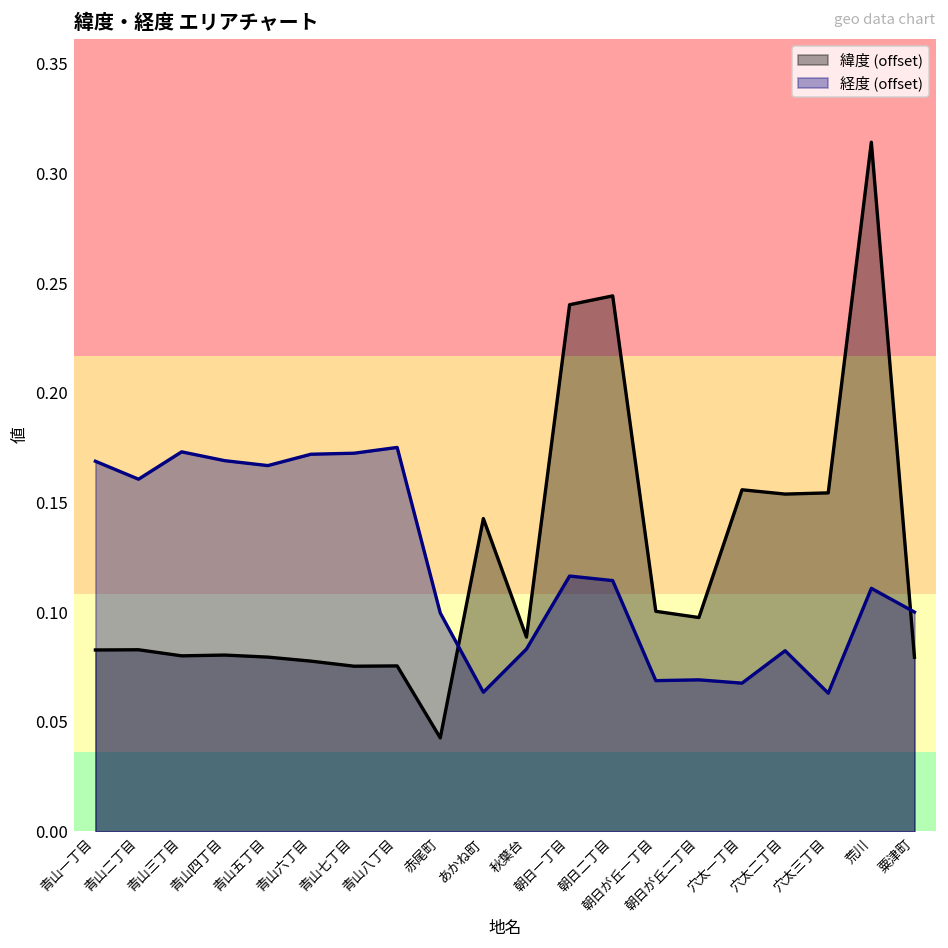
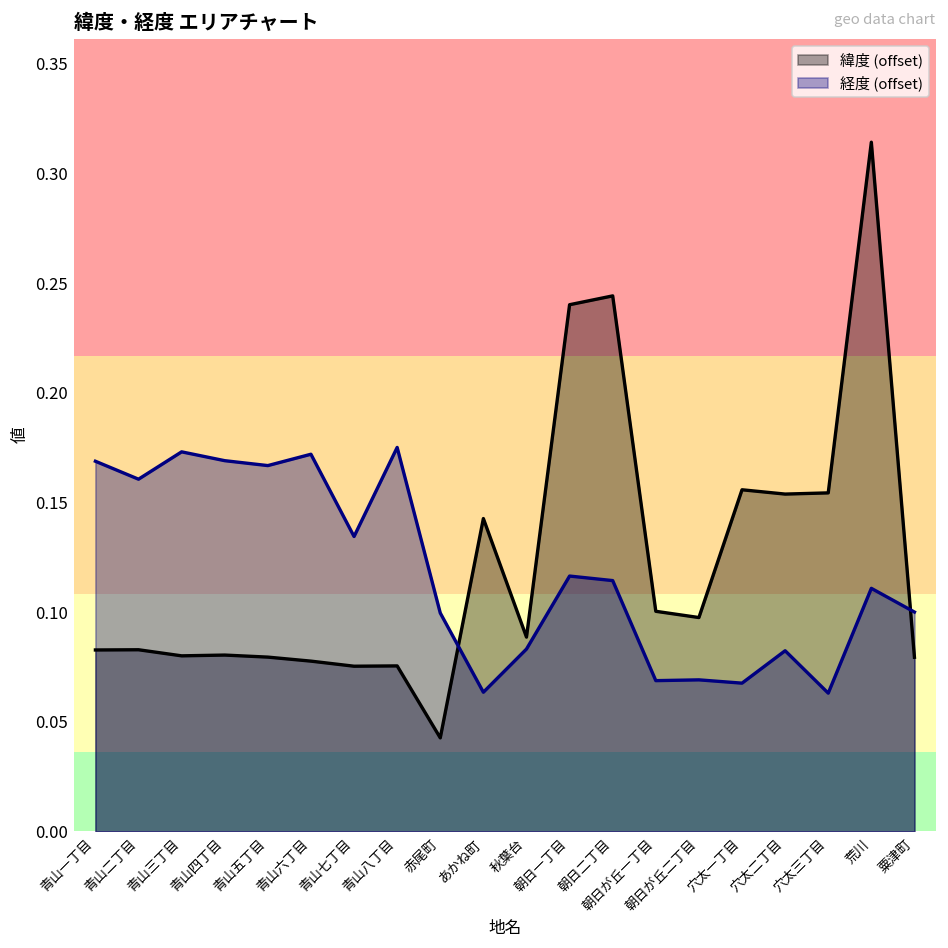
経度 (offset), 青山七丁目: 0.172 -> 0.134
